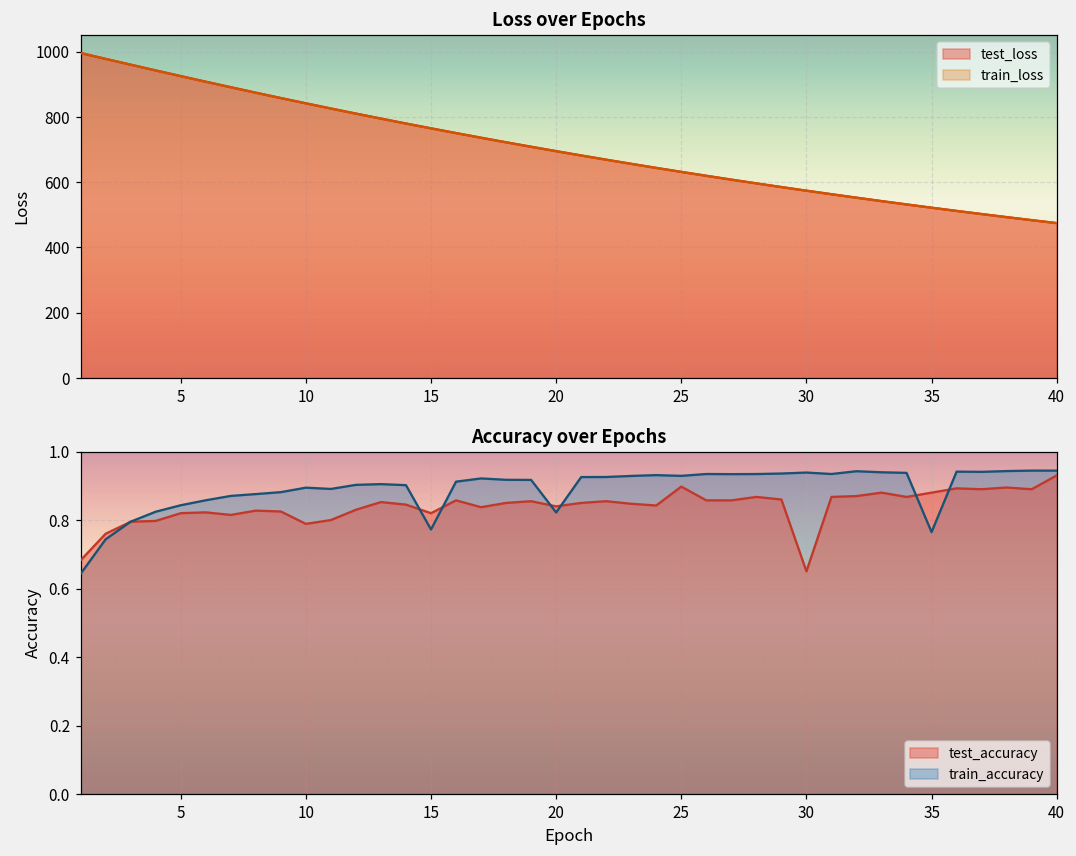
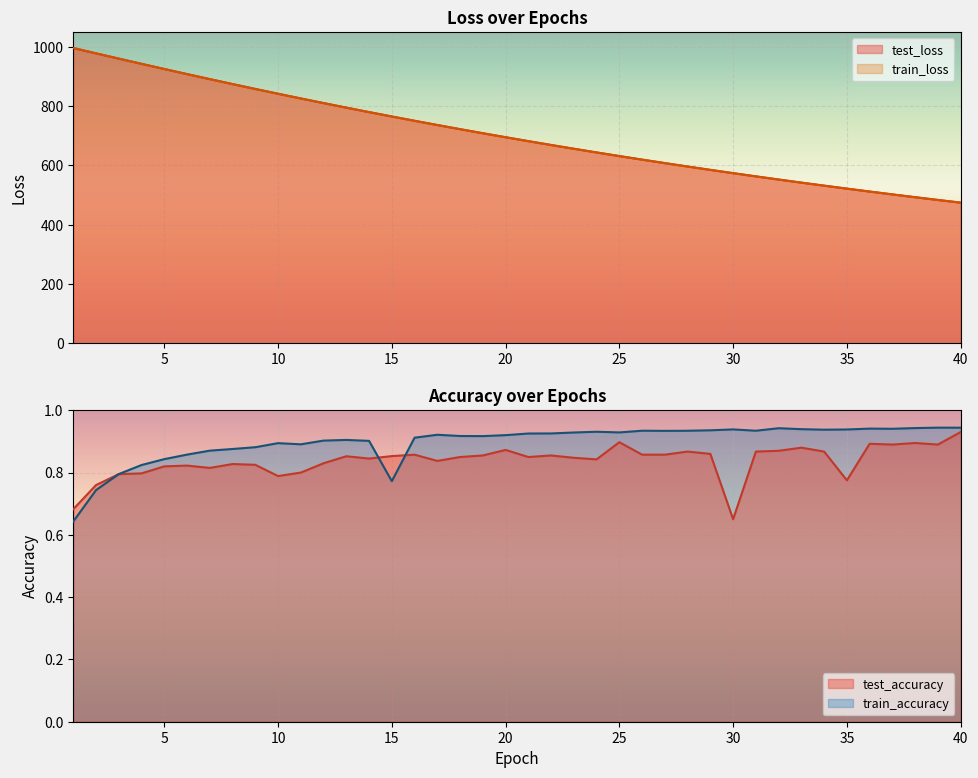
Accuracy over Epochs, test_accuracy, 15: 0.82 -> 0.85
Accuracy over Epochs, test_accuracy, 20: 0.84 -> 0.87
Accuracy over Epochs, train_accuracy, 20: 0.82 -> 0.92
Accuracy over Epochs, test_accuracy, 35: 0.88 -> 0.78
Accuracy over Epochs, train_accuracy, 35: 0.76 -> 0.94
